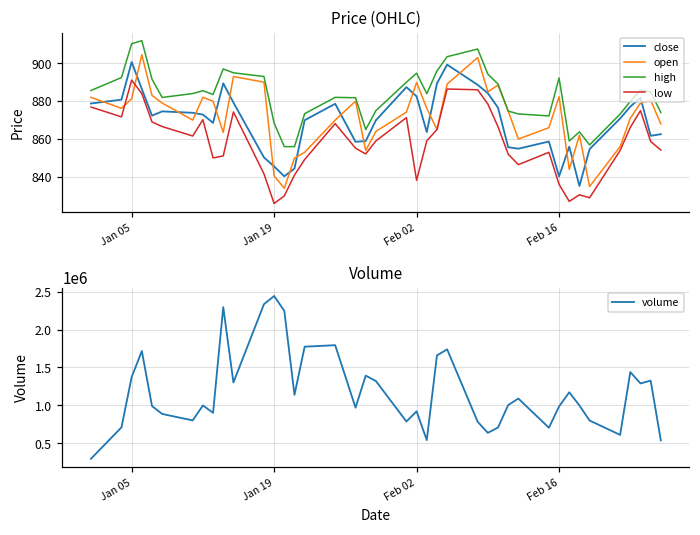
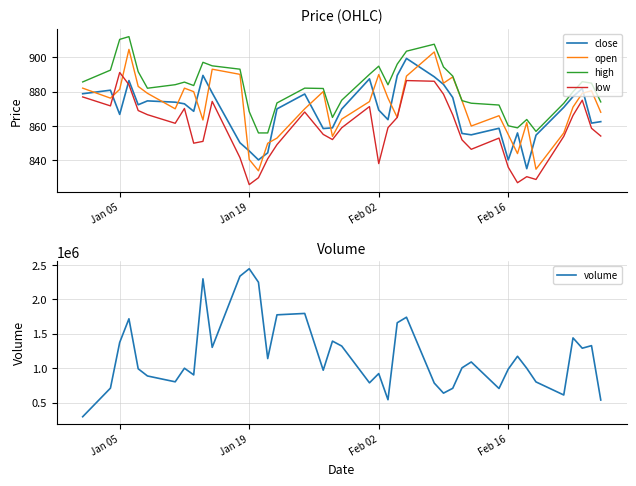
Price (OHLC), close, Jan 05: 901 -> 867
Price (OHLC), close, Feb 02: 883 -> 869
Price (OHLC), open, Feb 16: 882 -> 855
Price (OHLC), high, Feb 16: 892 -> 860
